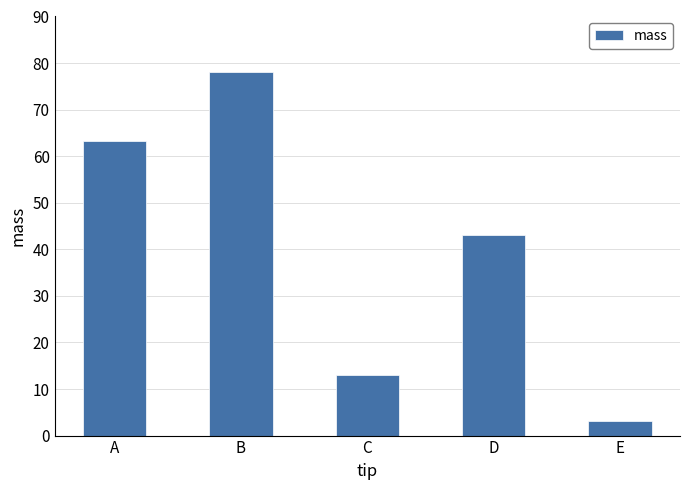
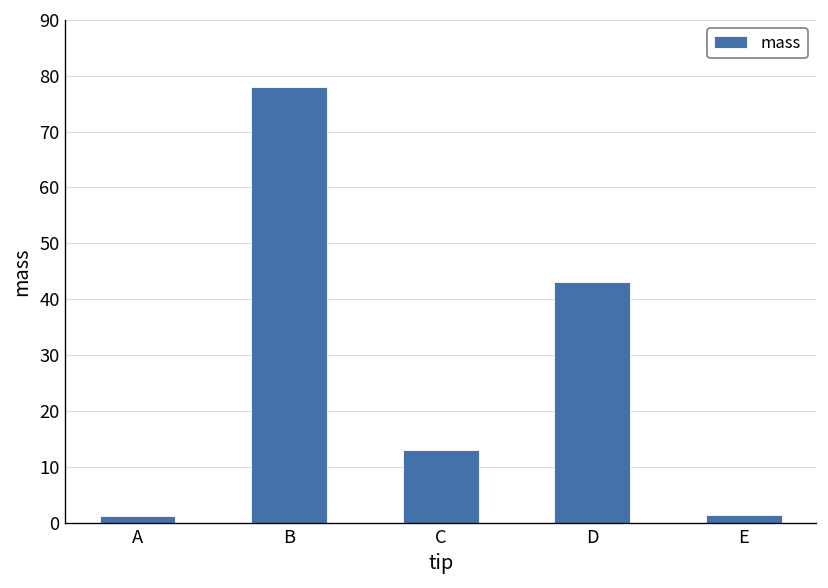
A: 63 -> 1
E: 3 -> 1
